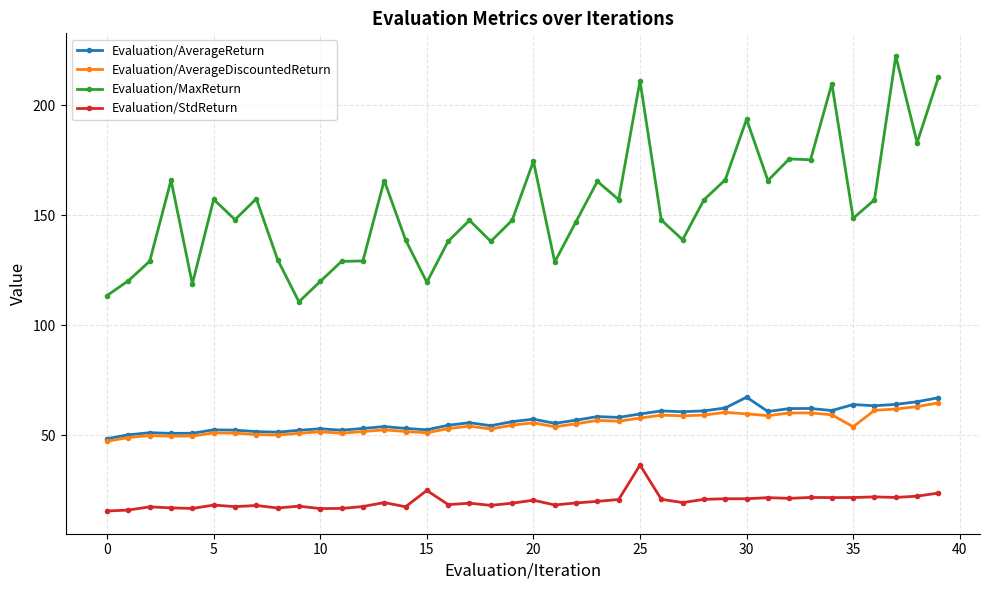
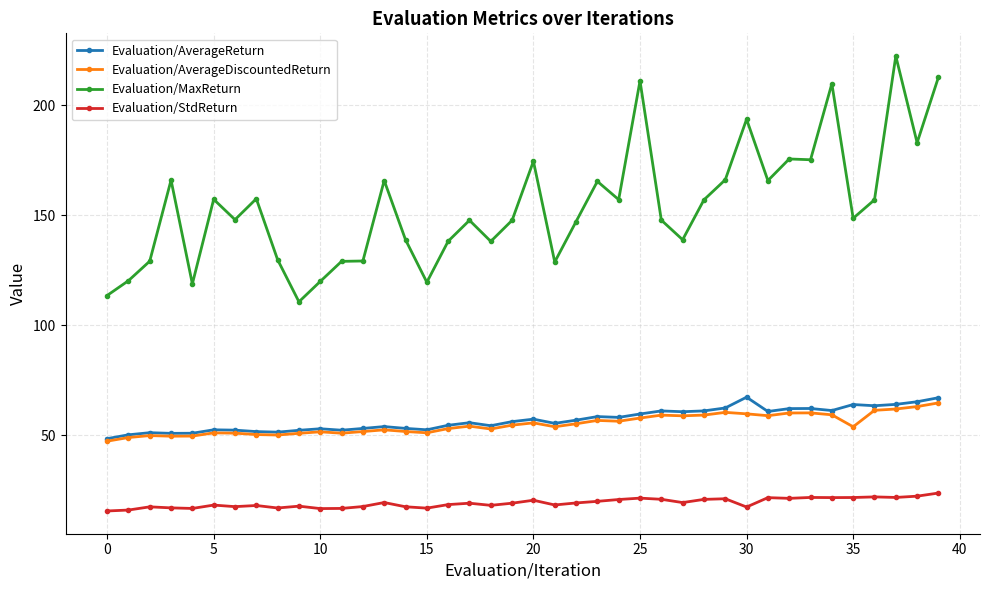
Evaluation/StdReturn, 15: 25 -> 17
Evaluation/StdReturn, 25: 36 -> 21
Evaluation/StdReturn, 30: 21 -> 17
